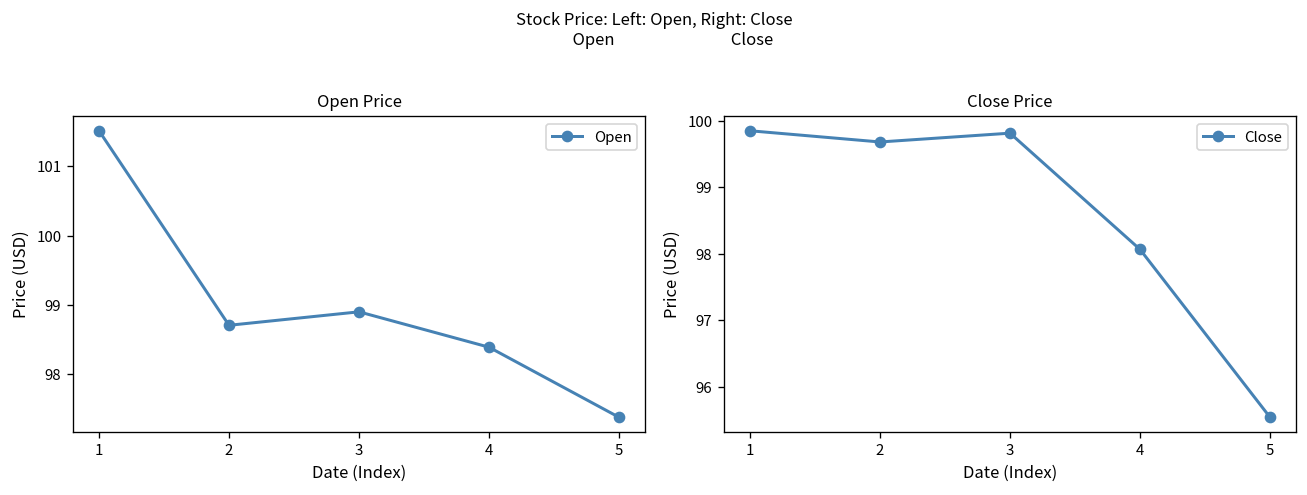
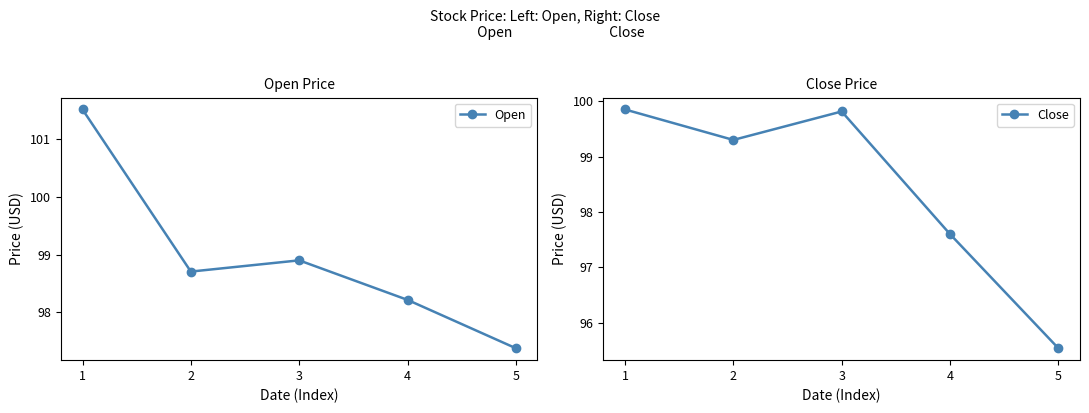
Open Price, 4: 98.4 -> 98.2
Close Price, 2: 99.7 -> 99.3
Close Price, 4: 98.1 -> 97.6
